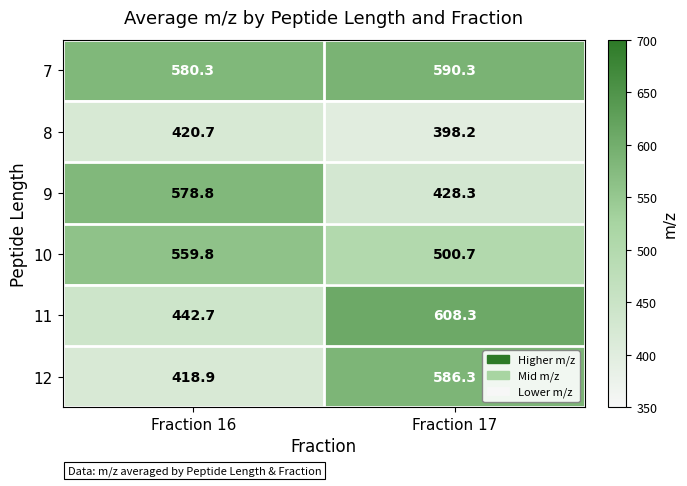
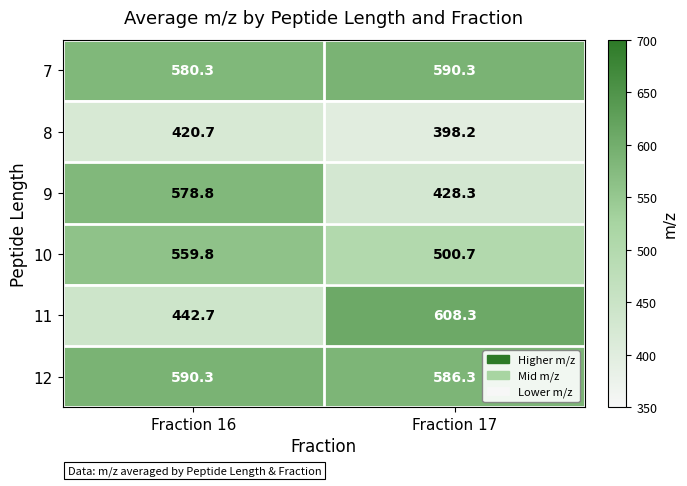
12, Fraction 16: 418.9 -> 590.3
